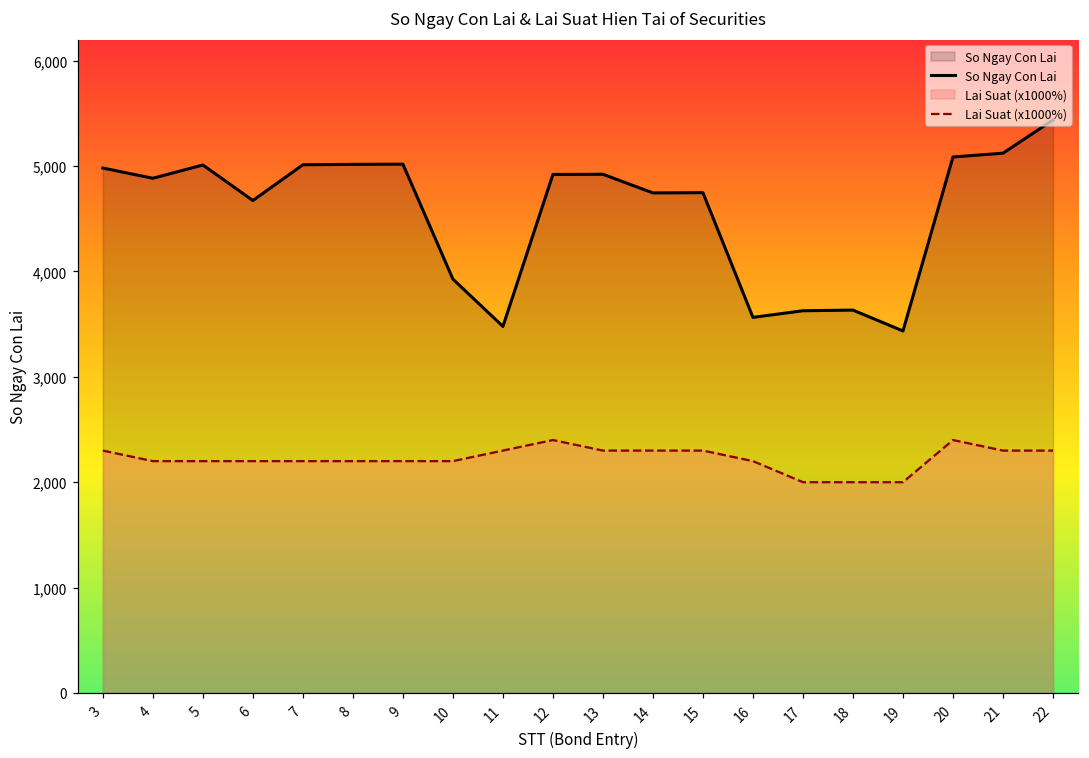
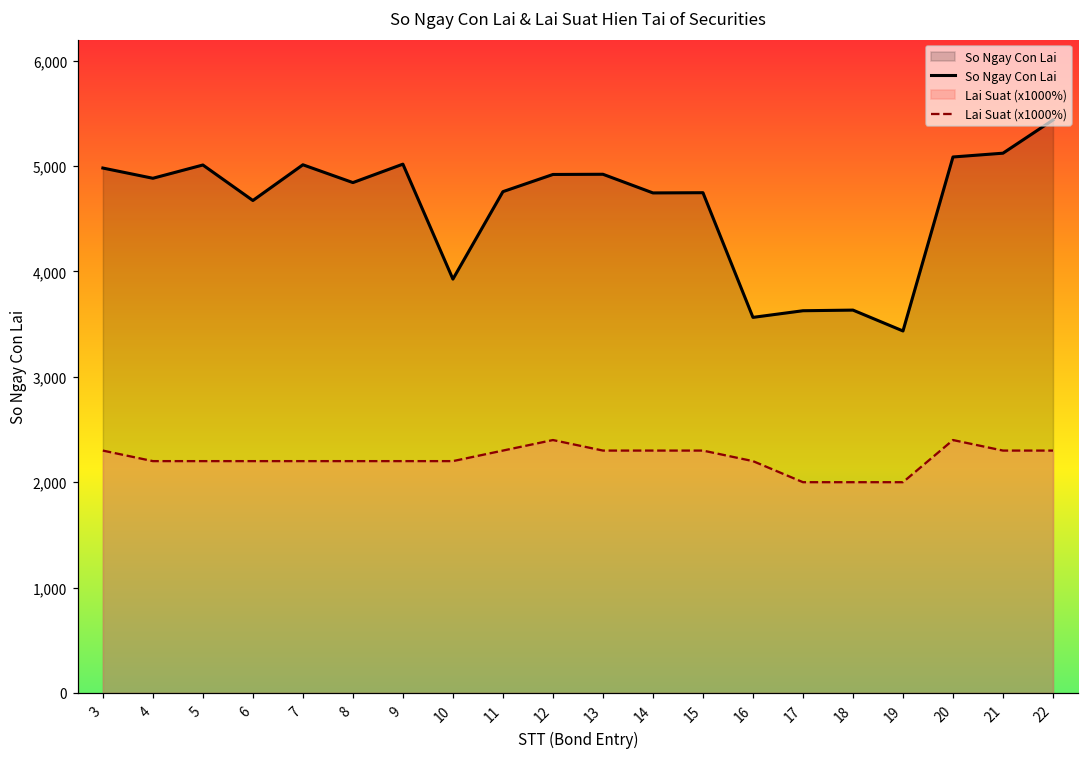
So Ngay Con Lai, 8: 5,000 -> 4,800
So Ngay Con Lai, 11: 3,500 -> 4,800
